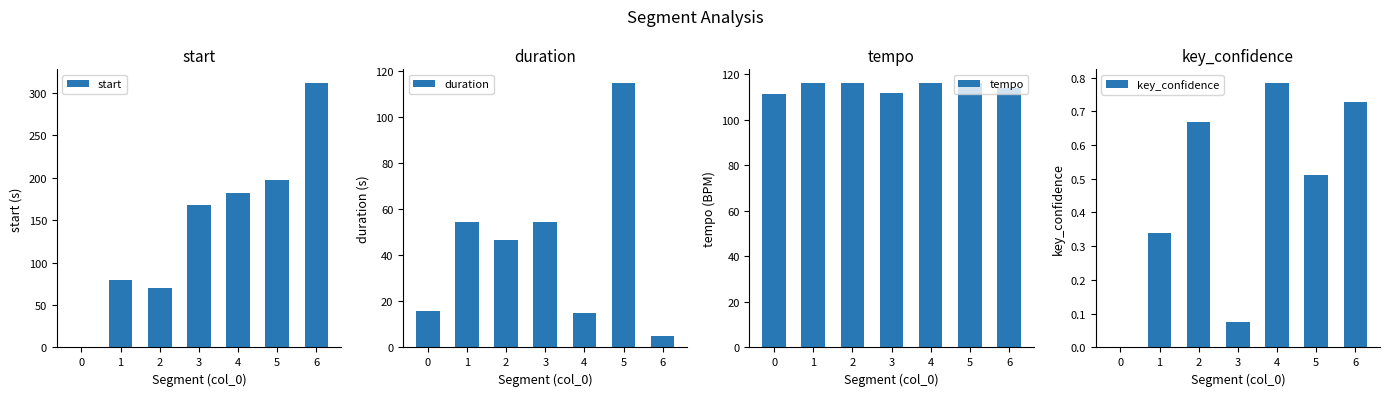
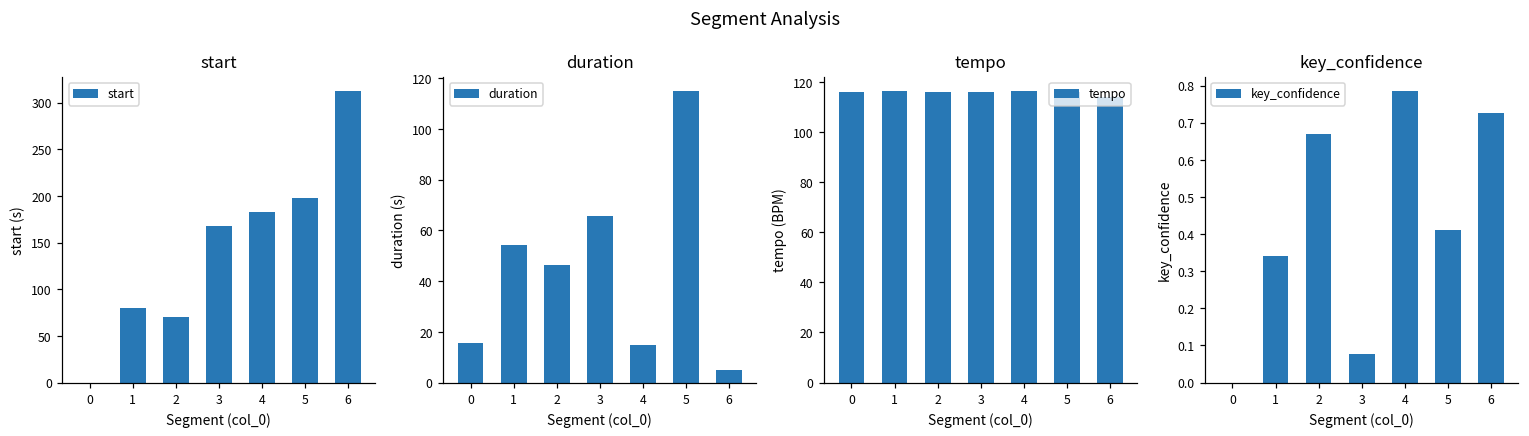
duration, 3: 55 -> 66
tempo, 0: 111 -> 116
tempo, 3: 112 -> 116
key_confidence, 5: 0.51 -> 0.41
